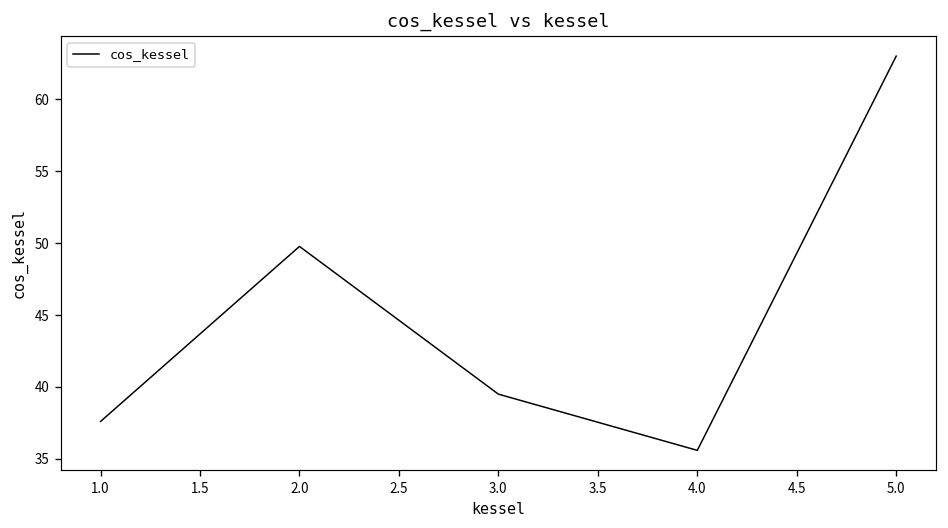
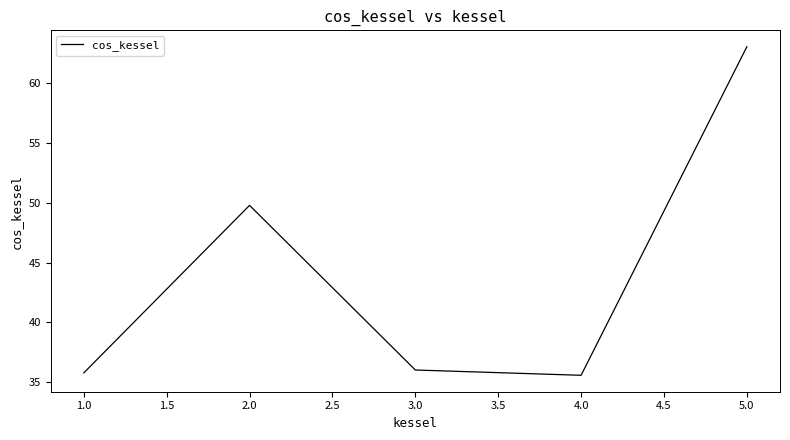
1.0: 37.6 -> 35.8
3.0: 39.5 -> 36.0
